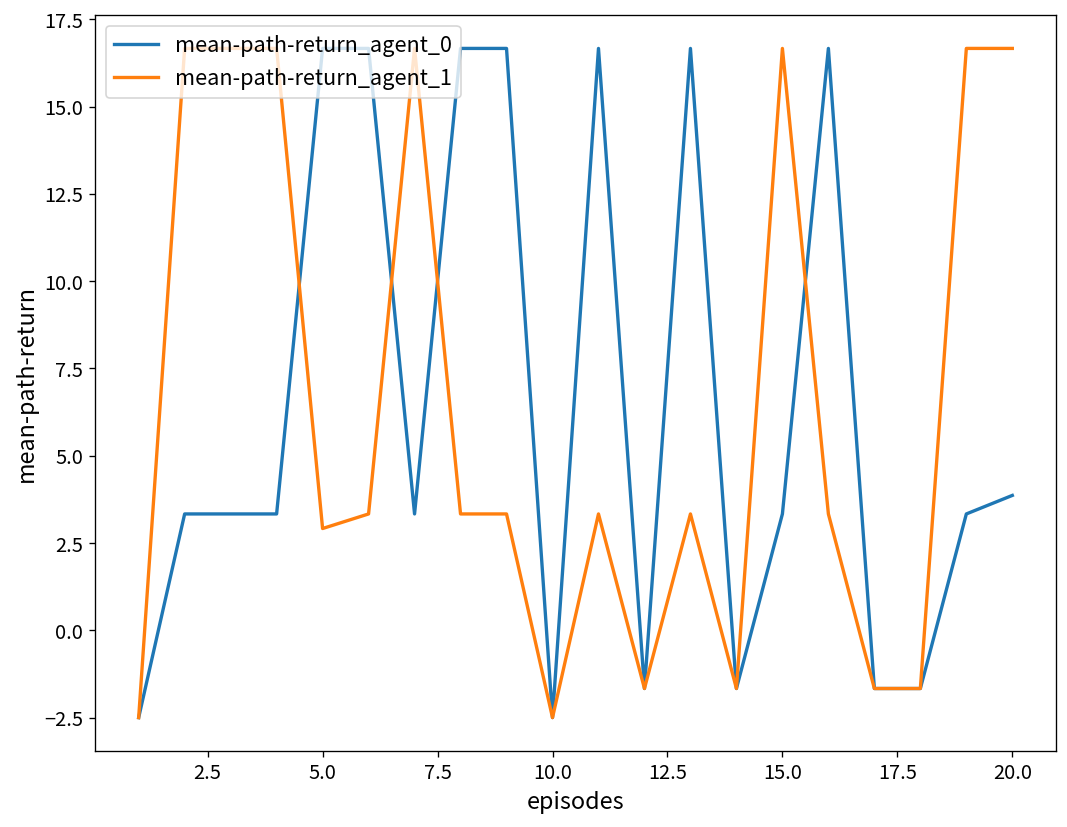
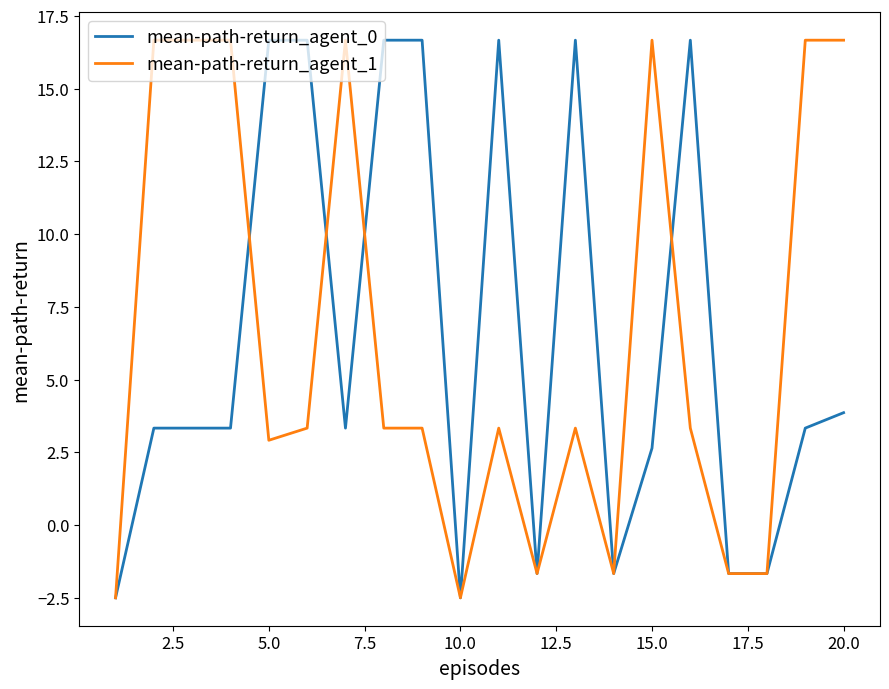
mean-path-return_agent_0, 15.0: 3.3 -> 2.6
